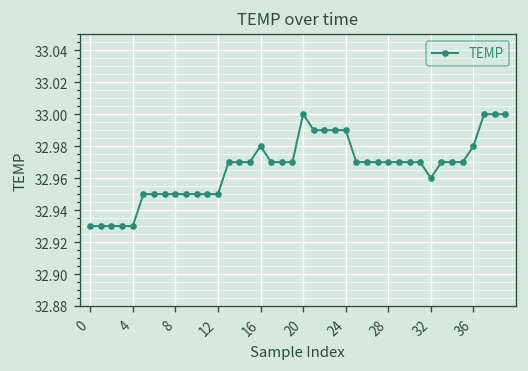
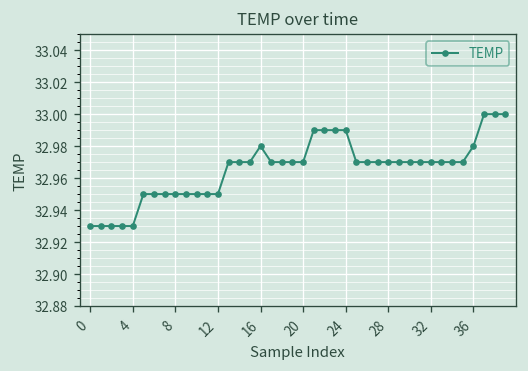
20: 33.00 -> 32.97
32: 32.96 -> 32.97
